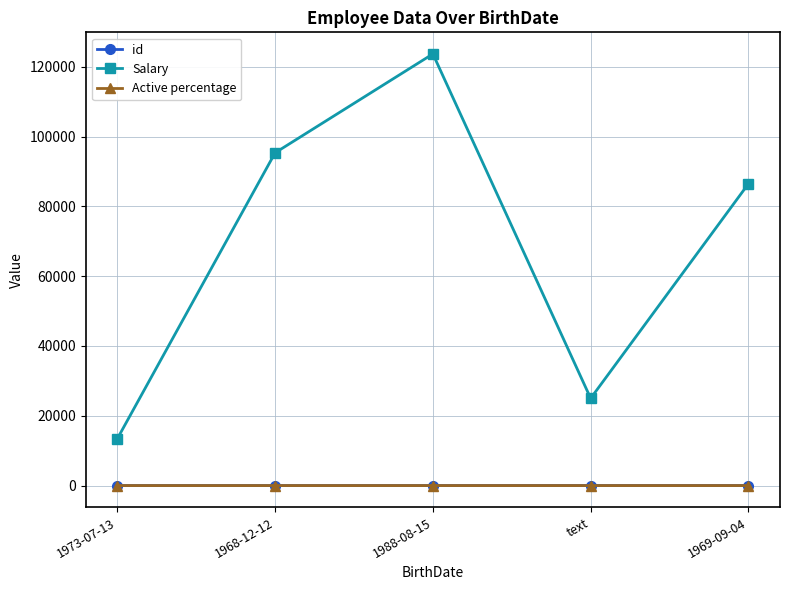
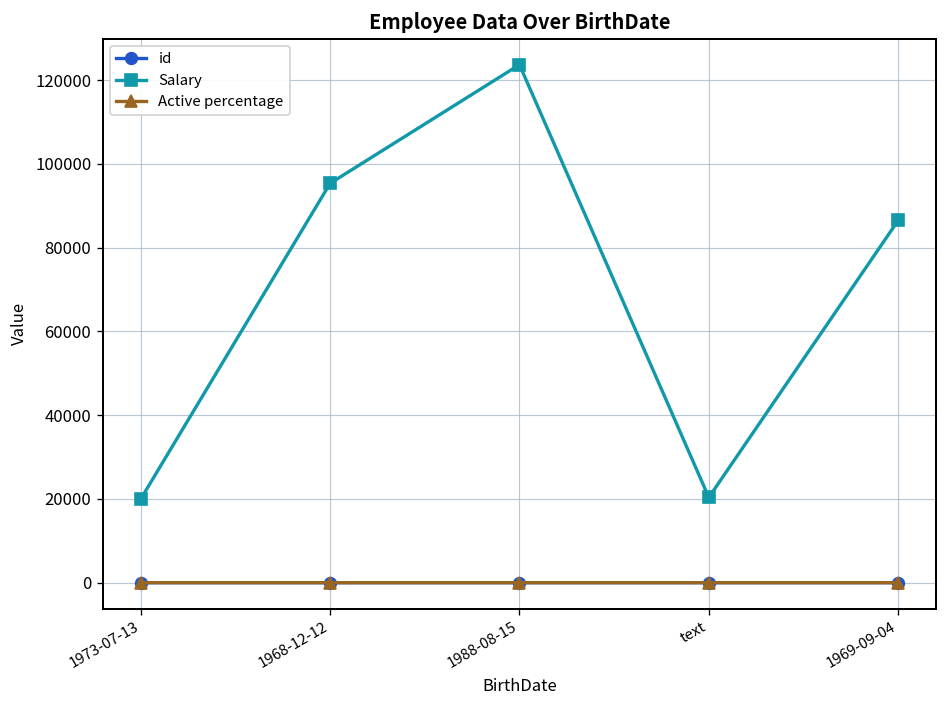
Salary, 1973-07-13: 13000 -> 20000
Salary, text: 25000 -> 20000
